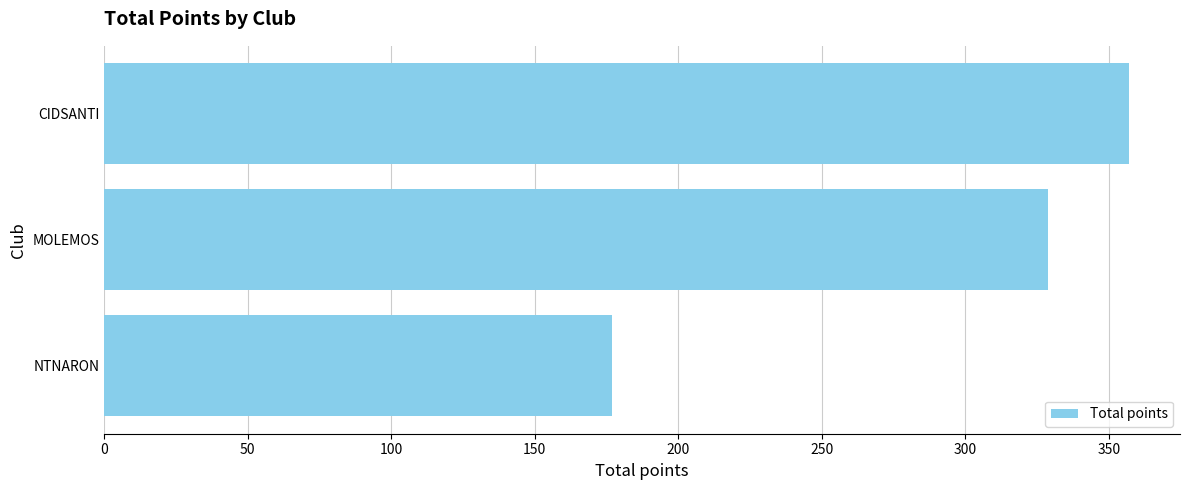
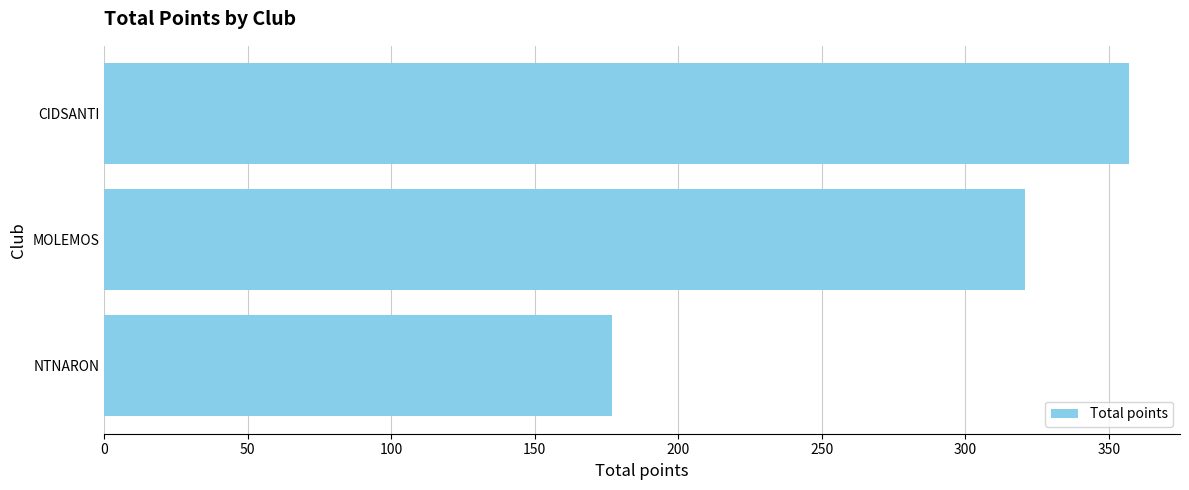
MOLEMOS: 329 -> 321
